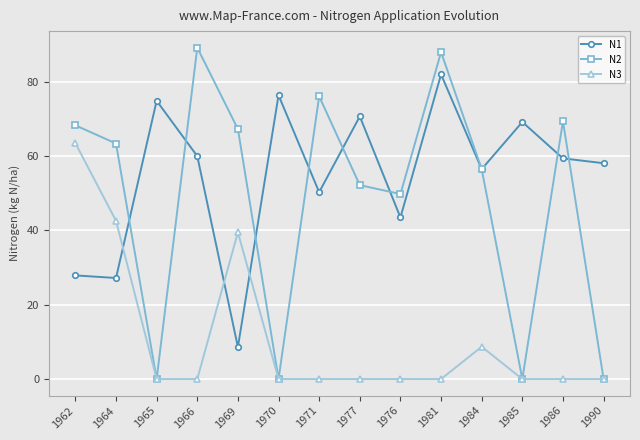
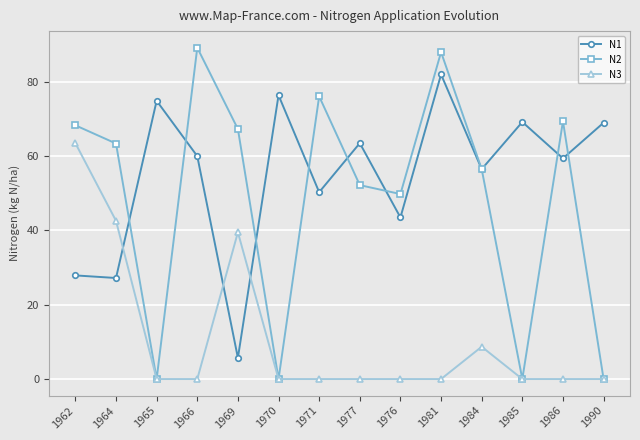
N1, 1969: 9 -> 6
N1, 1977: 71 -> 64
N1, 1990: 58 -> 69
